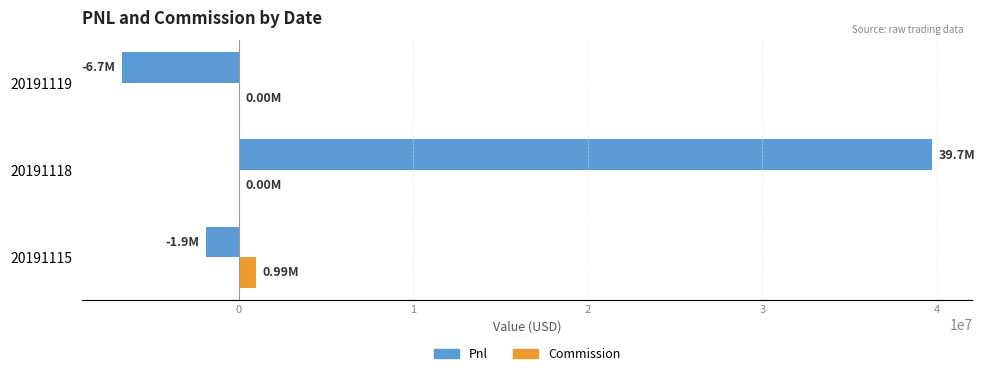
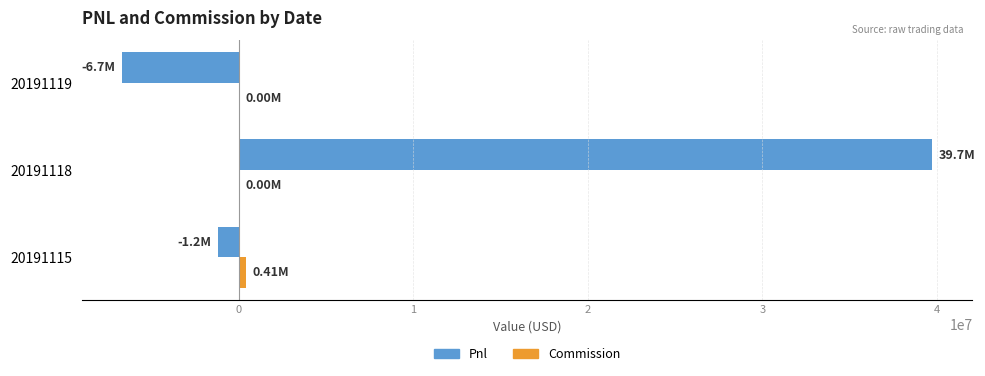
Pnl, 20191115: -1.9M -> -1.2M
Commission, 20191115: 0.99M -> 0.41M
